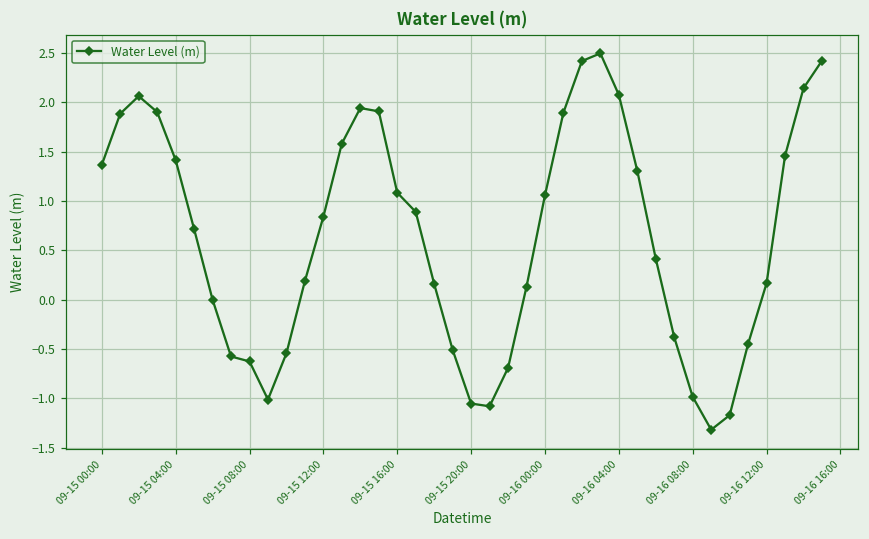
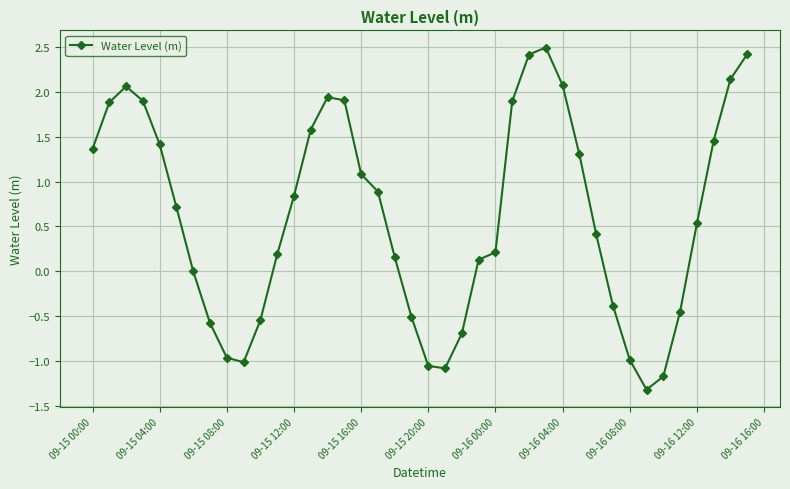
09-15 08:00: -0.6 -> -1.0
09-16 00:00: 1.1 -> 0.2
09-16 12:00: 0.2 -> 0.5
